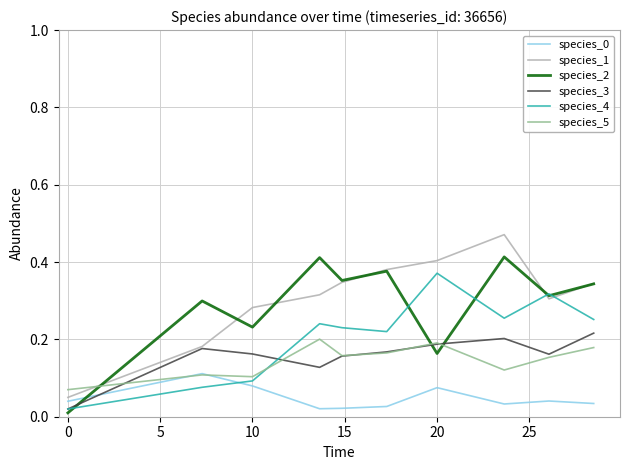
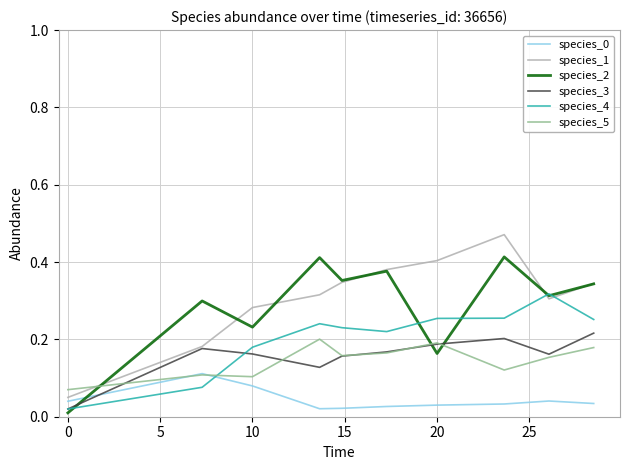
species_4, 10: 0.09 -> 0.18
species_0, 20: 0.08 -> 0.03
species_4, 20: 0.37 -> 0.25
